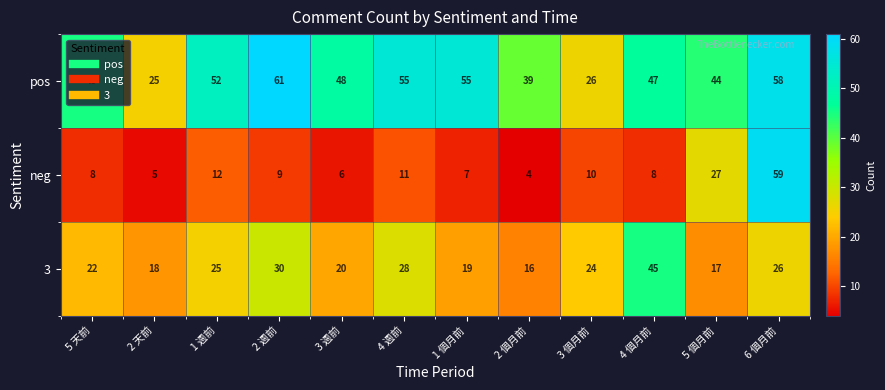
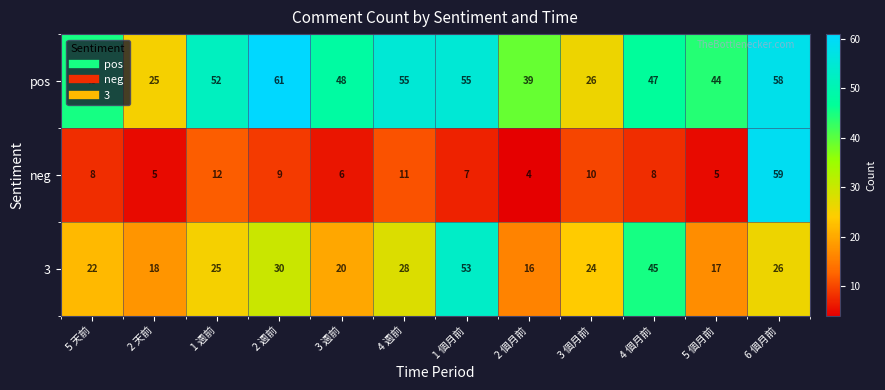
neg, 5 個月前: 27 -> 5
3, 1 個月前: 19 -> 53
